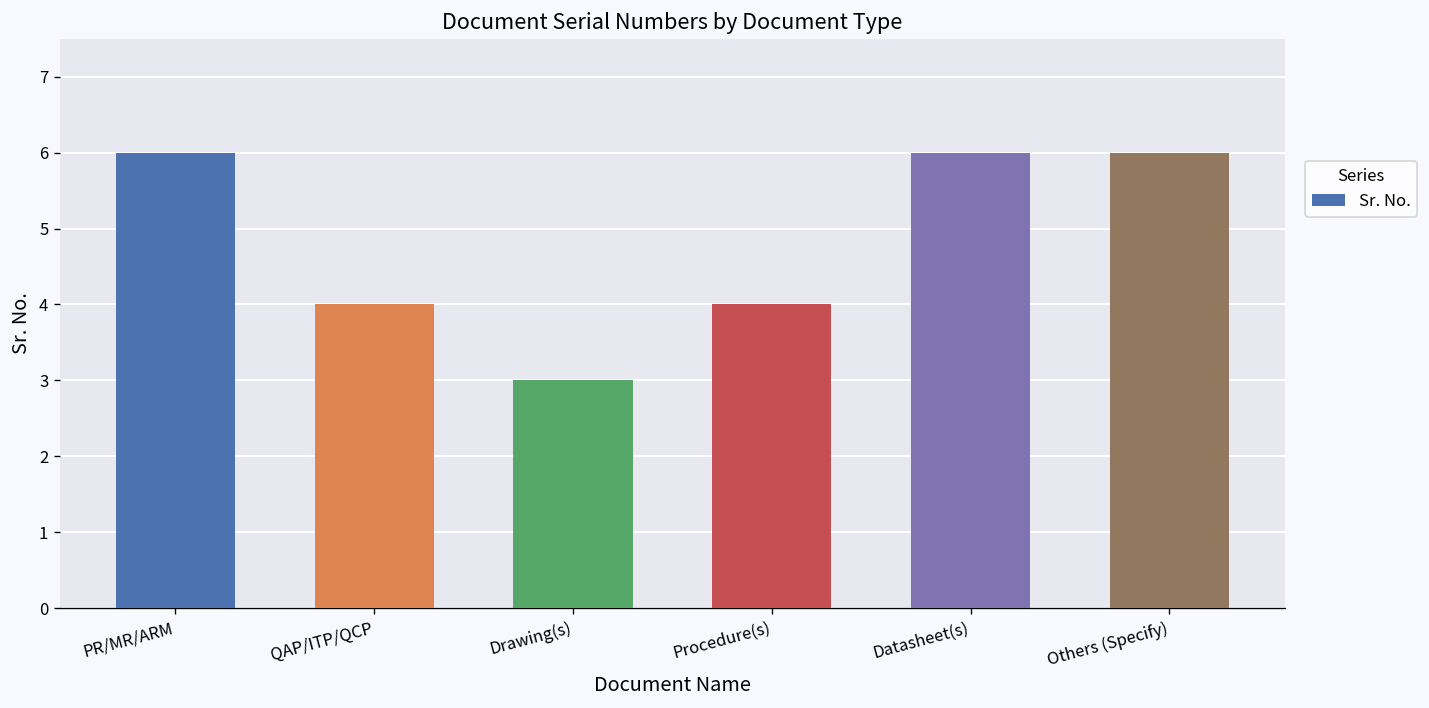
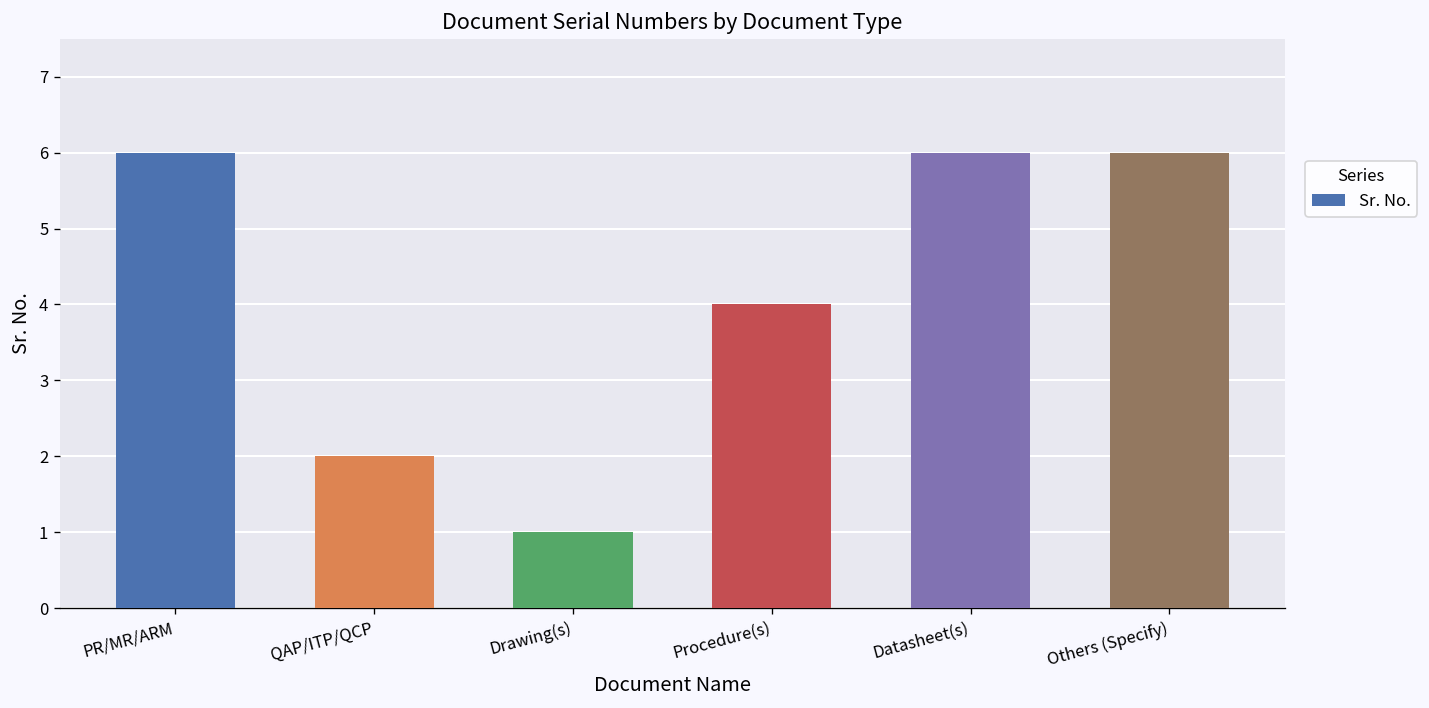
QAP/ITP/QCP: 4 -> 2
Drawing(s): 3 -> 1
